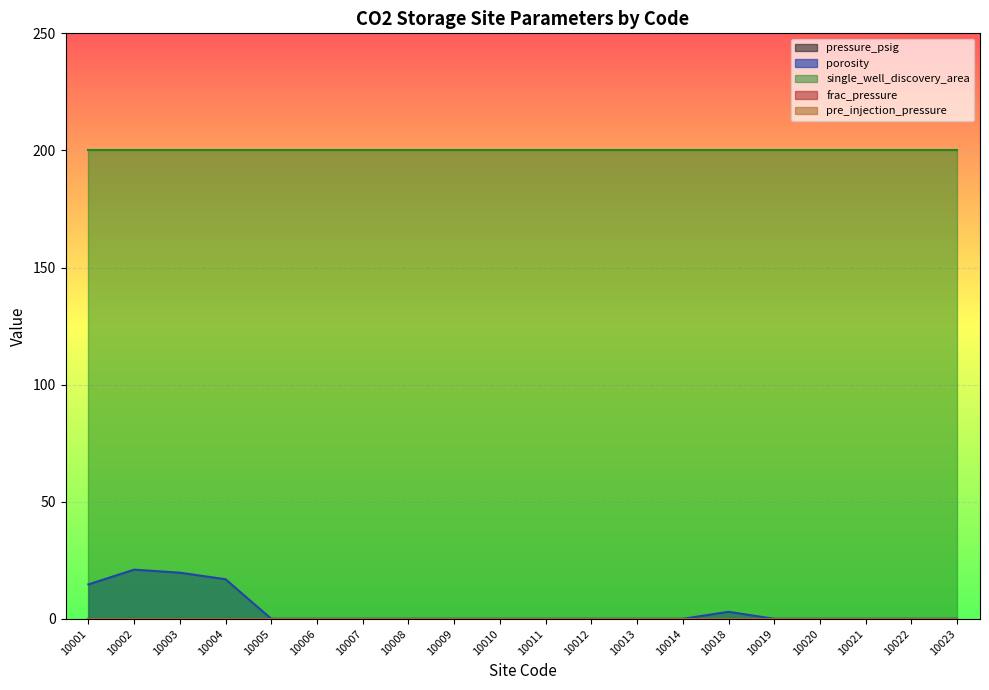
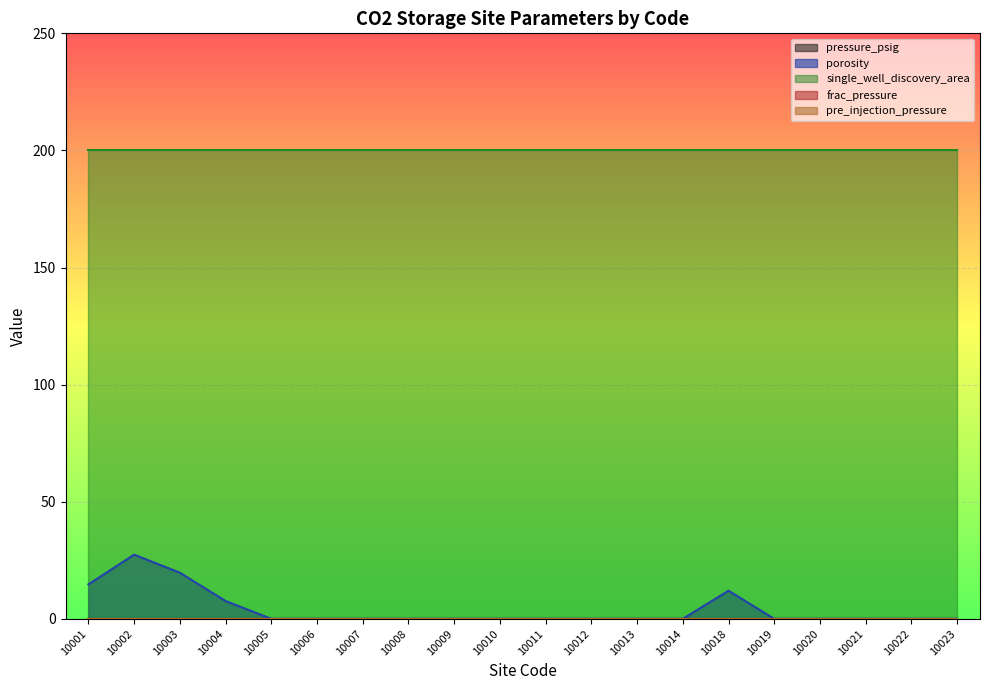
porosity, 10002: 21 -> 27
porosity, 10004: 17 -> 8
porosity, 10018: 3 -> 12
